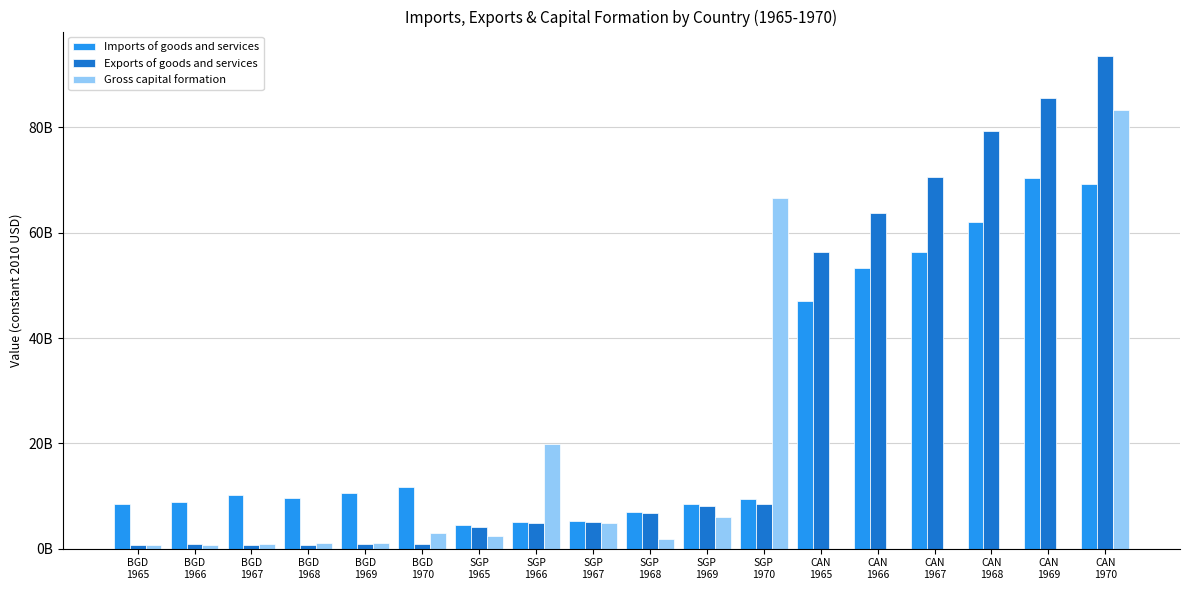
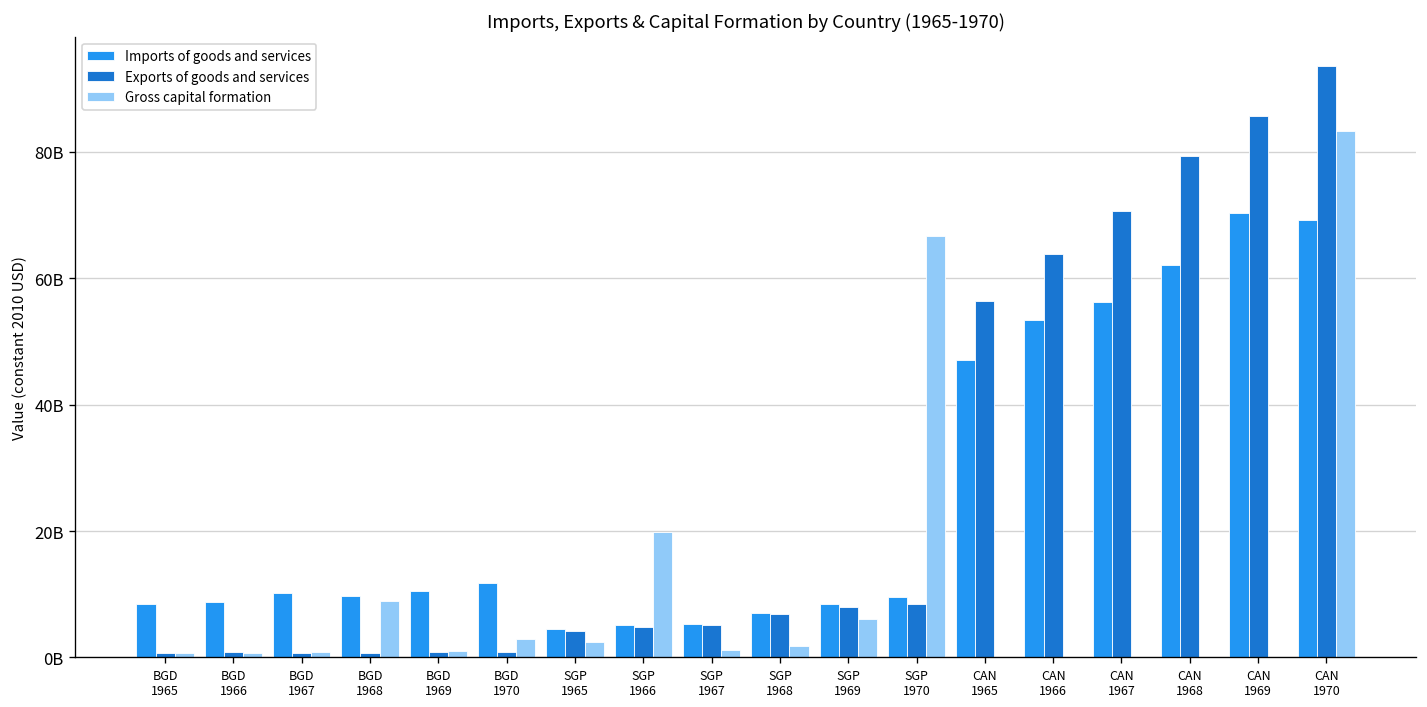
Gross capital formation, BGD 1968: 1000000000 -> 9000000000
Gross capital formation, SGP 1967: 5000000000 -> 1000000000
